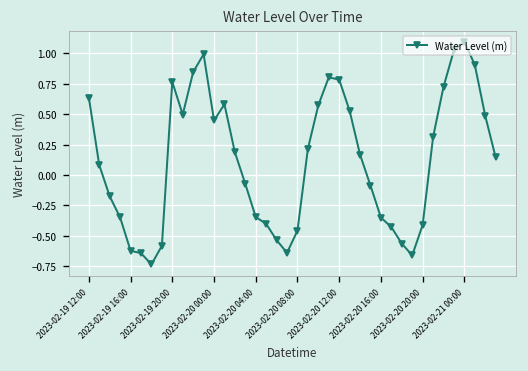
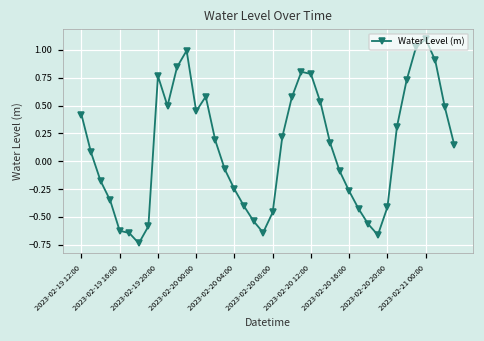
2023-02-19 12:00: 0.64 -> 0.42
2023-02-20 04:00: -0.35 -> -0.25
2023-02-20 16:00: -0.35 -> -0.27
